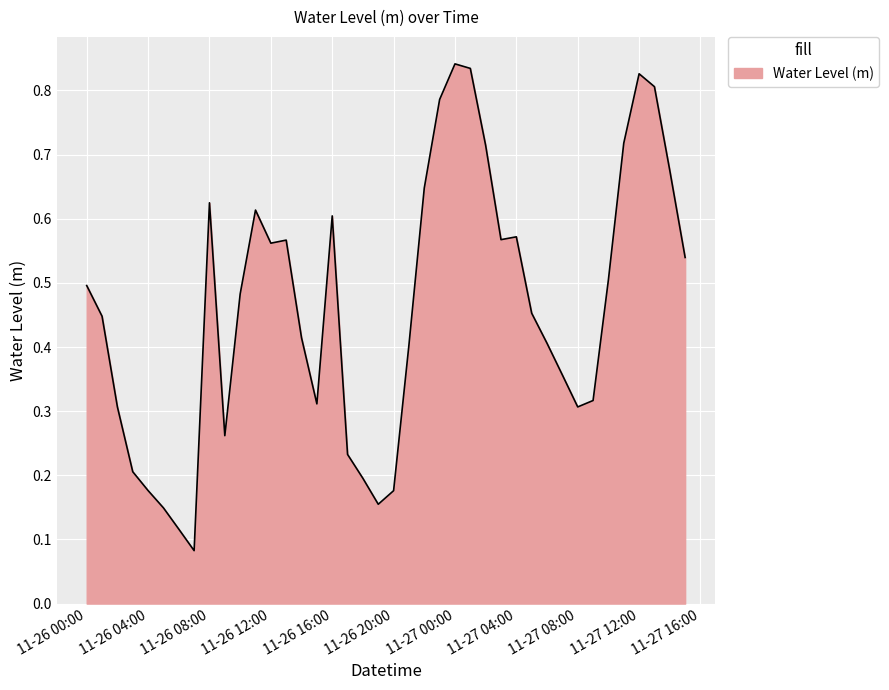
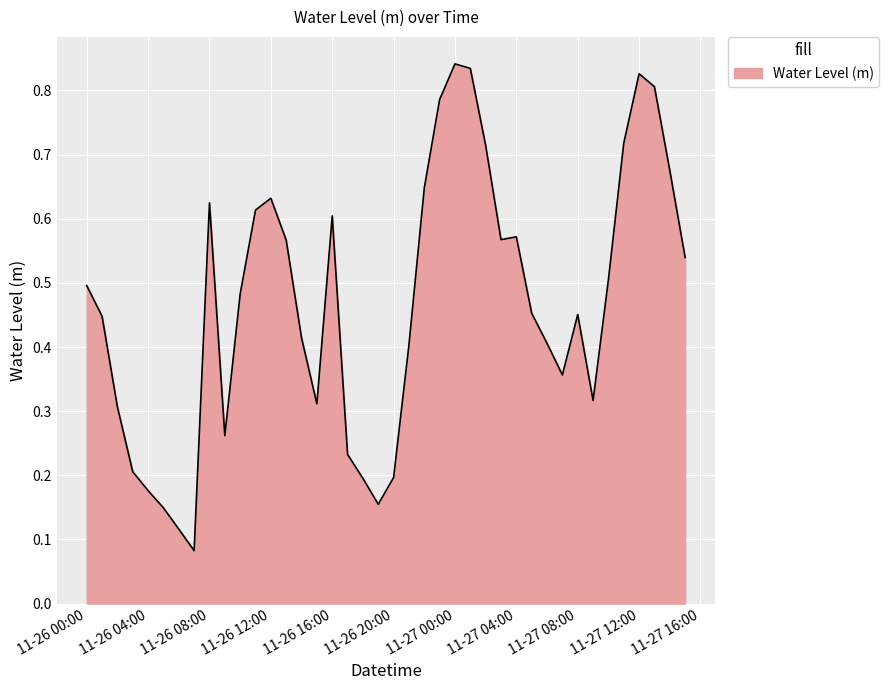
11-26 12:00: 0.56 -> 0.63
11-26 20:00: 0.18 -> 0.20
11-27 08:00: 0.31 -> 0.45
